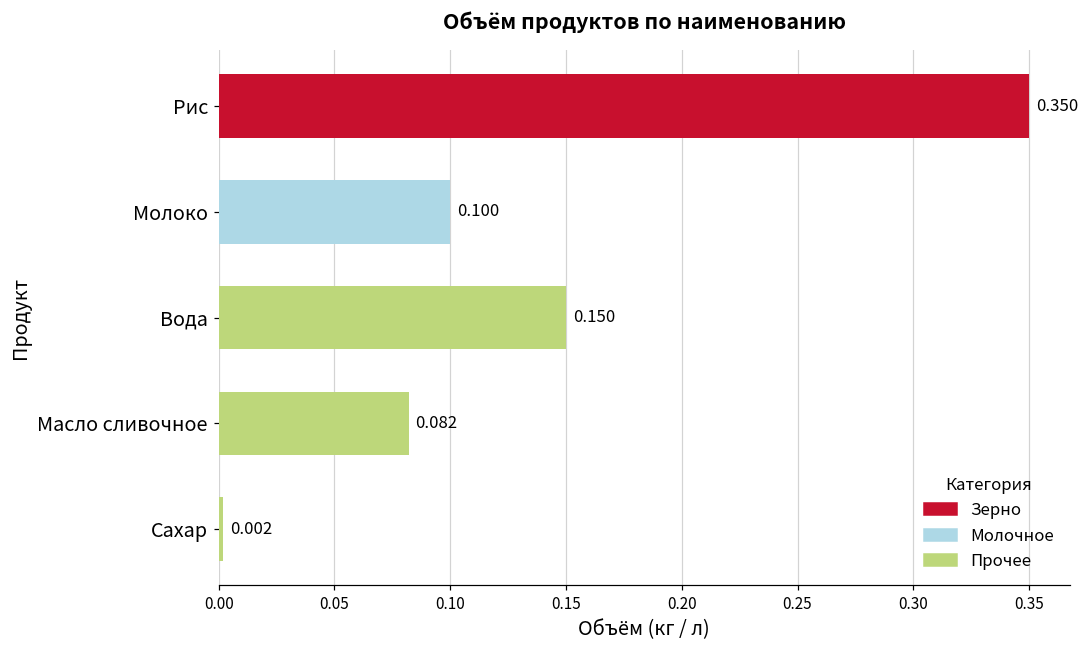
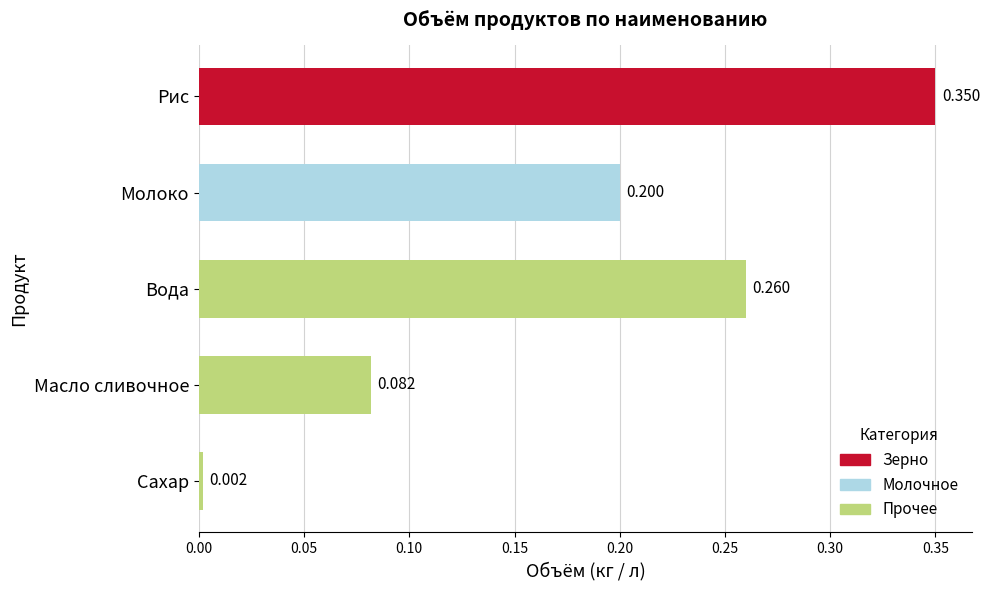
Молоко: 0.100 -> 0.200
Вода: 0.150 -> 0.260
